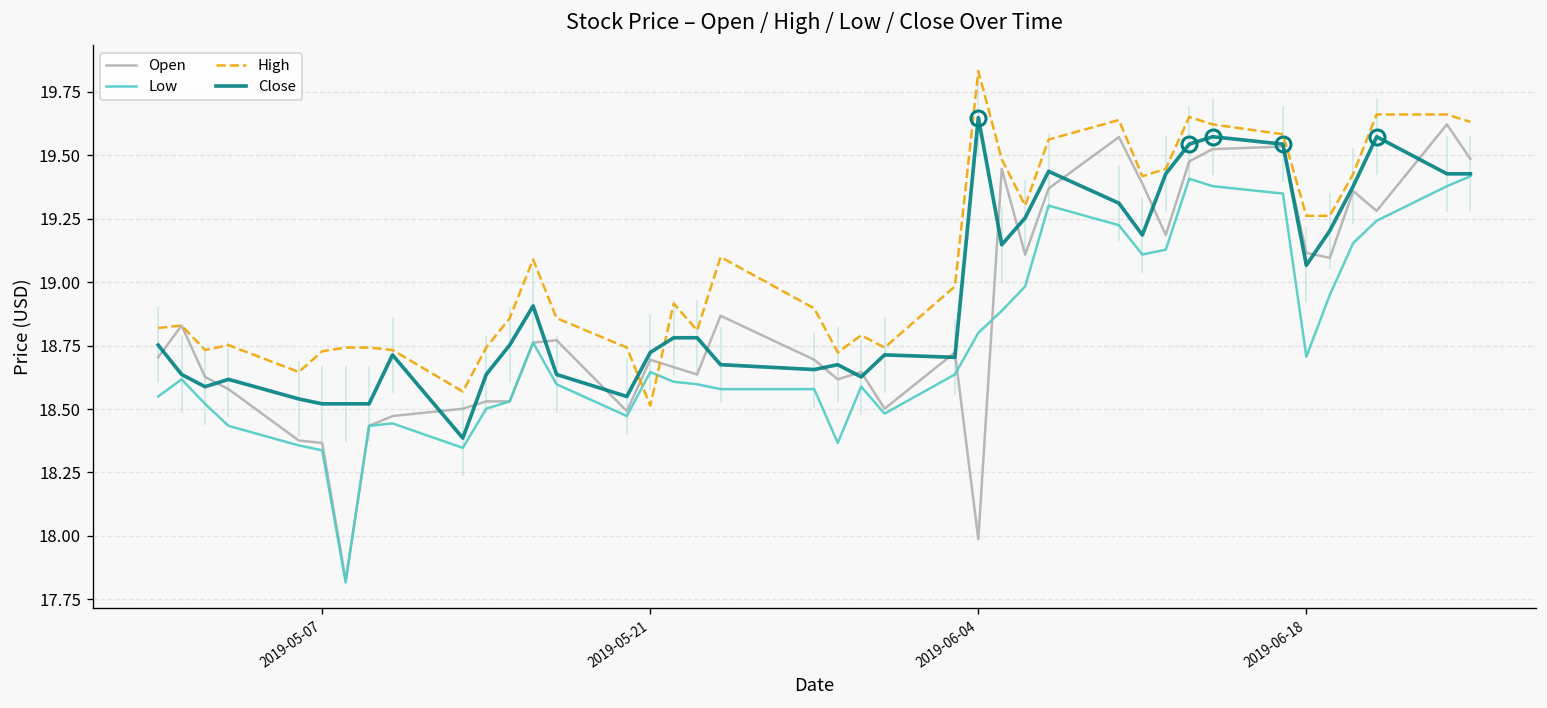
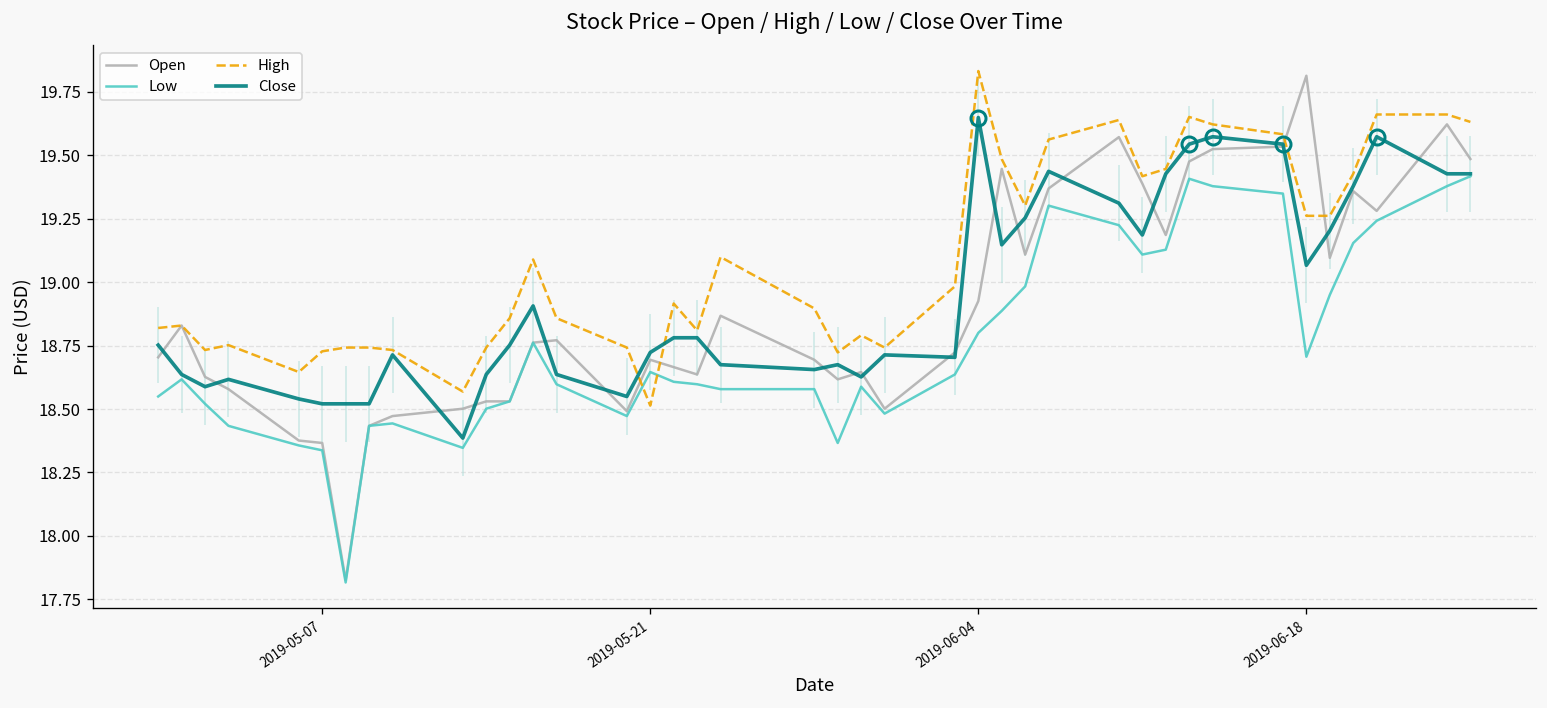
Open, 2019-06-04: 17.99 -> 18.93
Open, 2019-06-18: 19.12 -> 19.81
